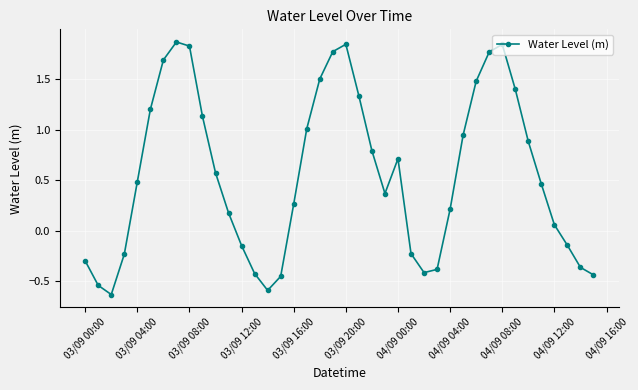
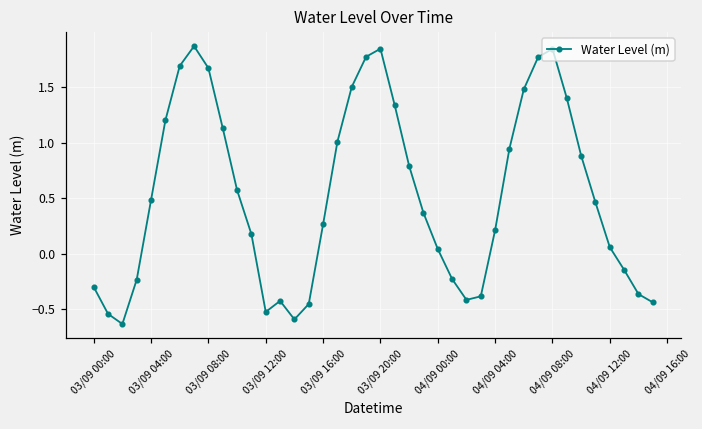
03/09 08:00: 1.83 -> 1.67
03/09 12:00: -0.15 -> -0.52
04/09 00:00: 0.71 -> 0.04
